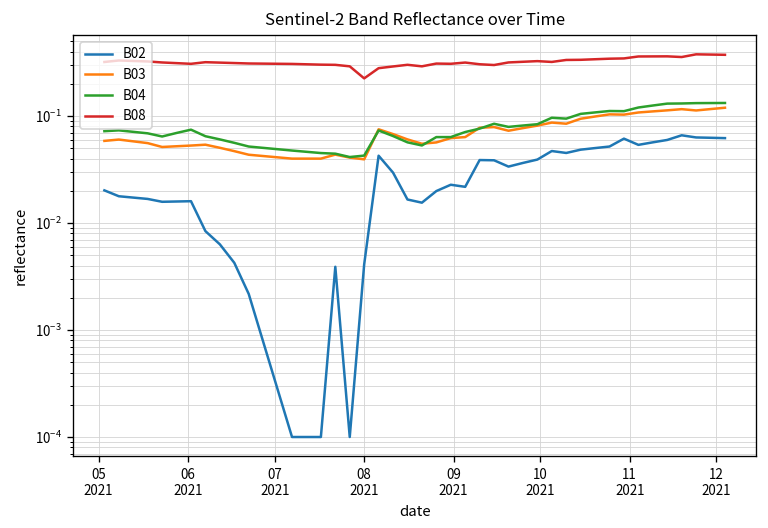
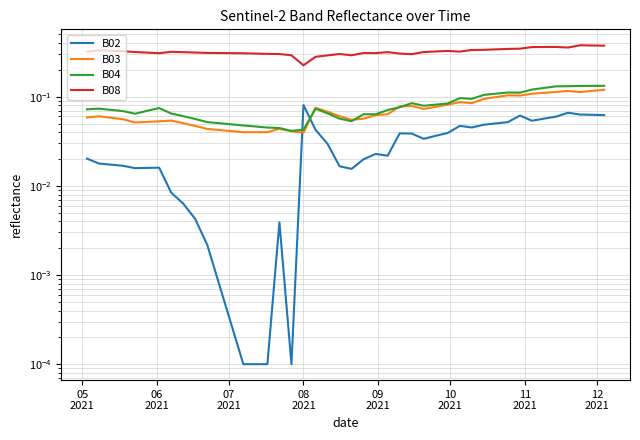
B02, 08 2021: 0.004 -> 0.08
